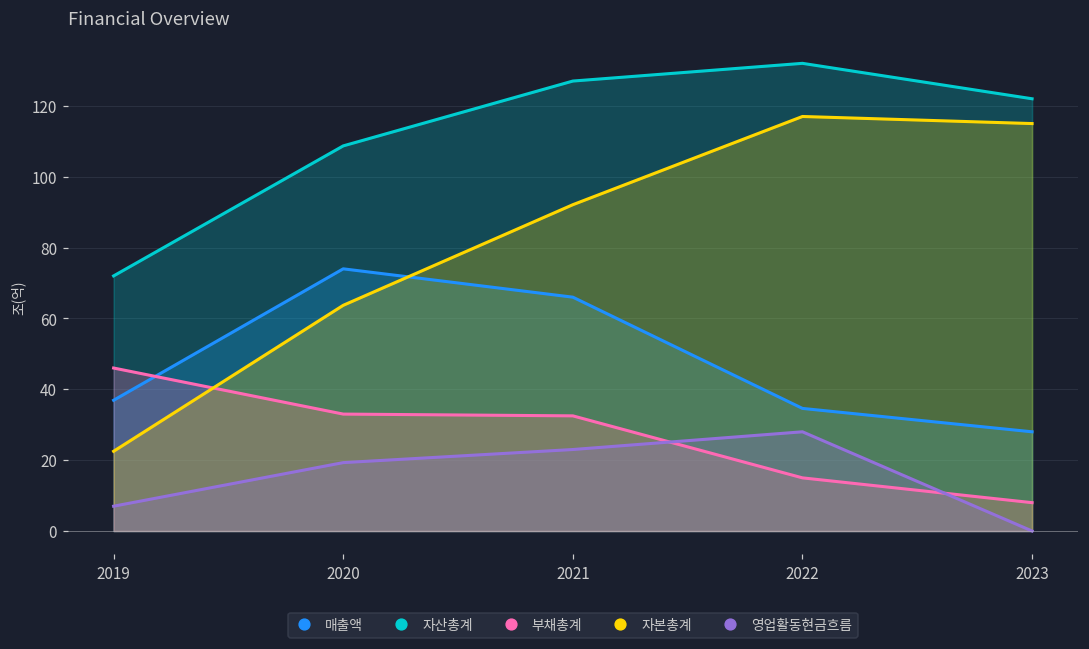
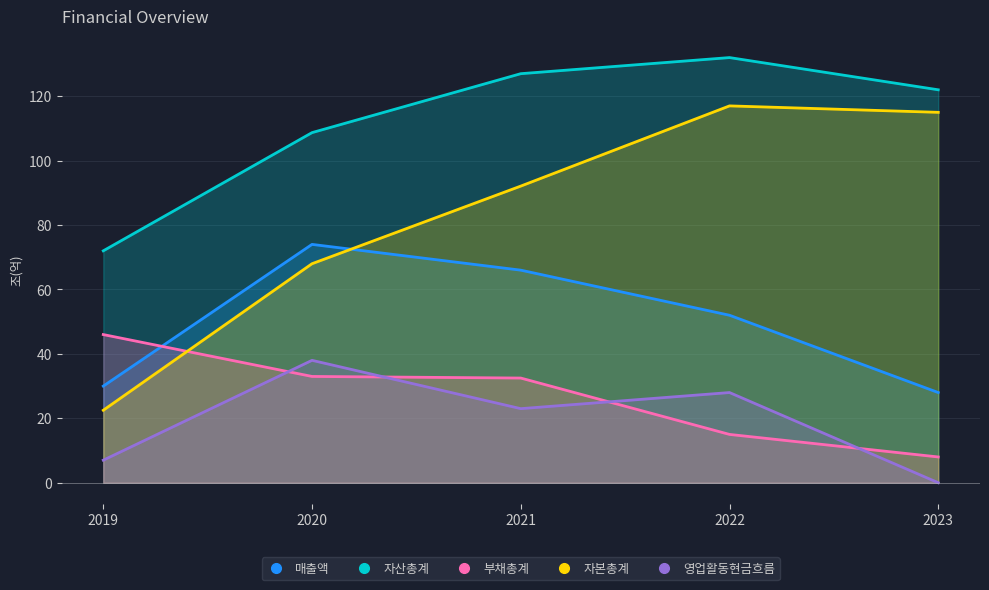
매출액, 2019: 37 -> 30
자본총계, 2020: 64 -> 68
영업활동현금흐름, 2020: 19 -> 38
매출액, 2022: 35 -> 52
